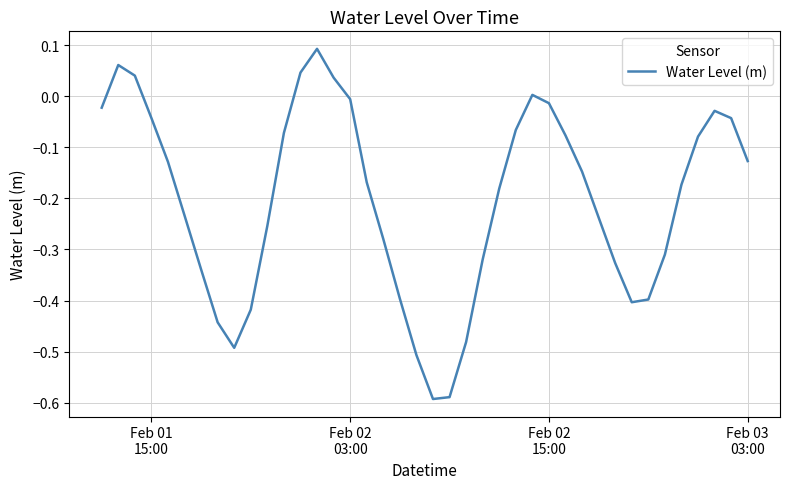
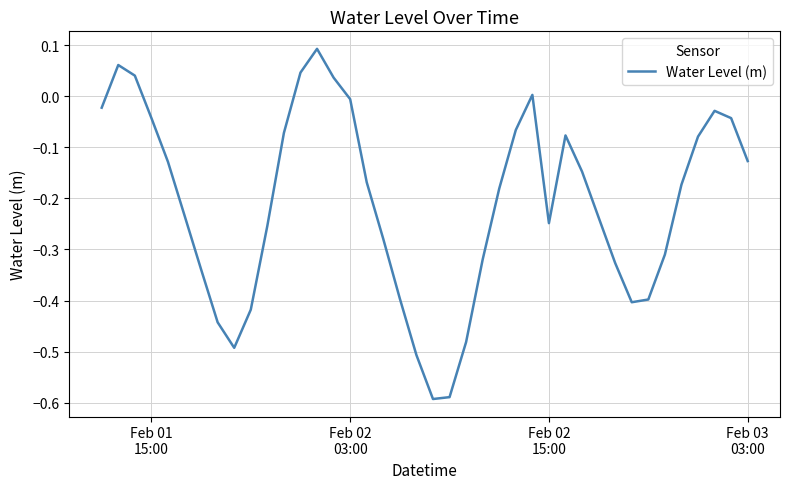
Feb 02 15:00: -0.01 -> -0.25
